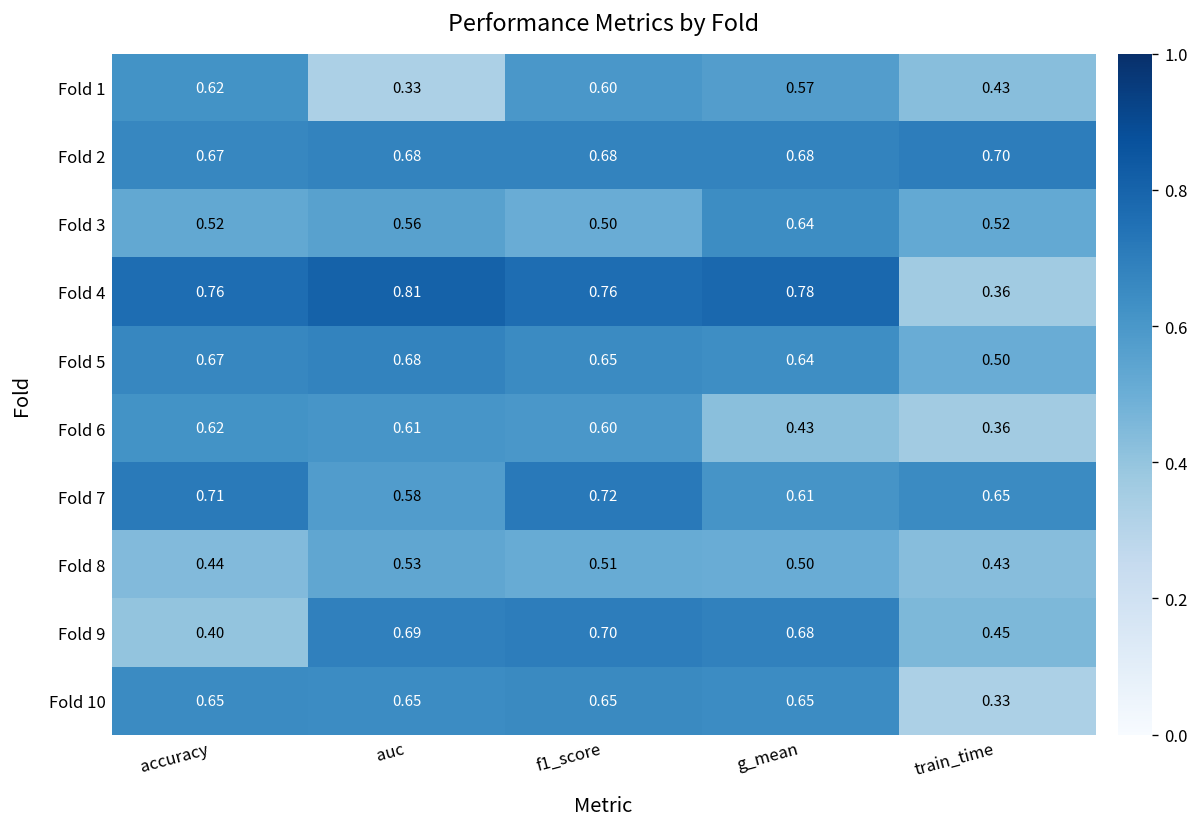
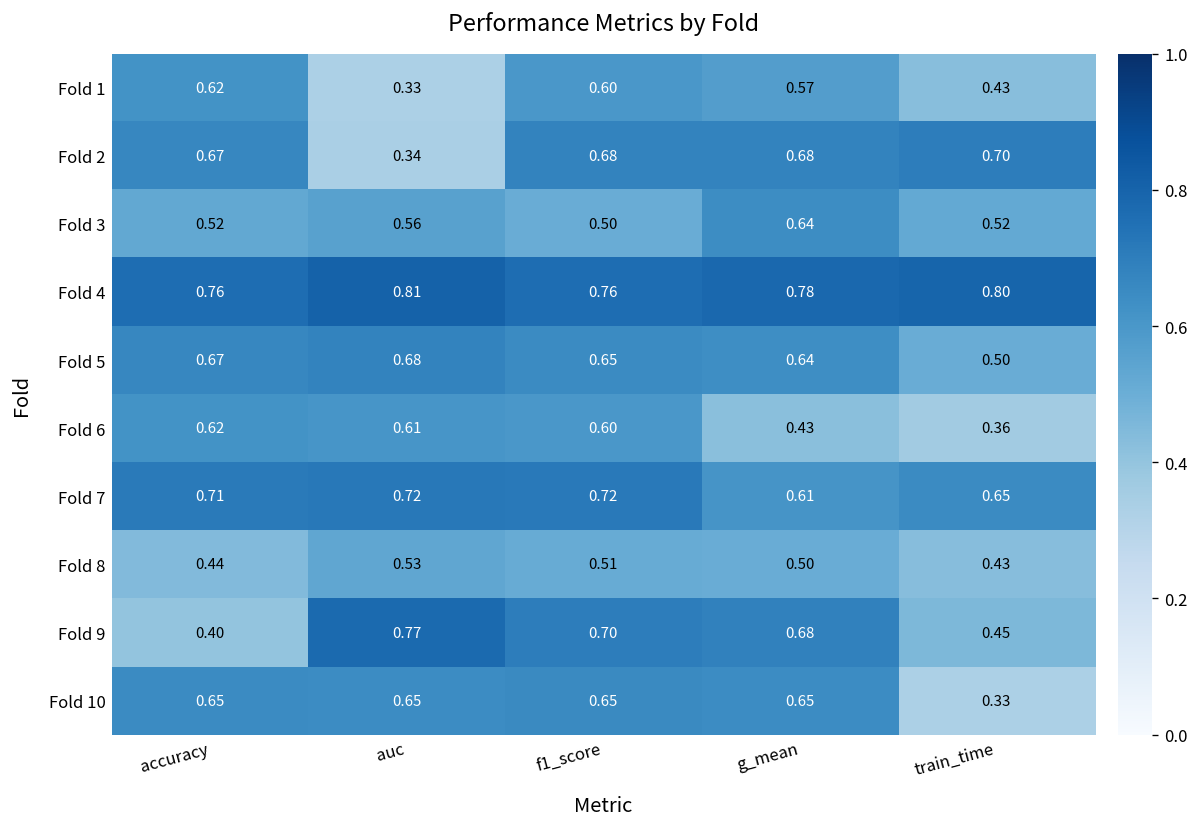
Fold 2, auc: 0.68 -> 0.34
Fold 4, train_time: 0.36 -> 0.80
Fold 7, auc: 0.58 -> 0.72
Fold 9, auc: 0.69 -> 0.77
